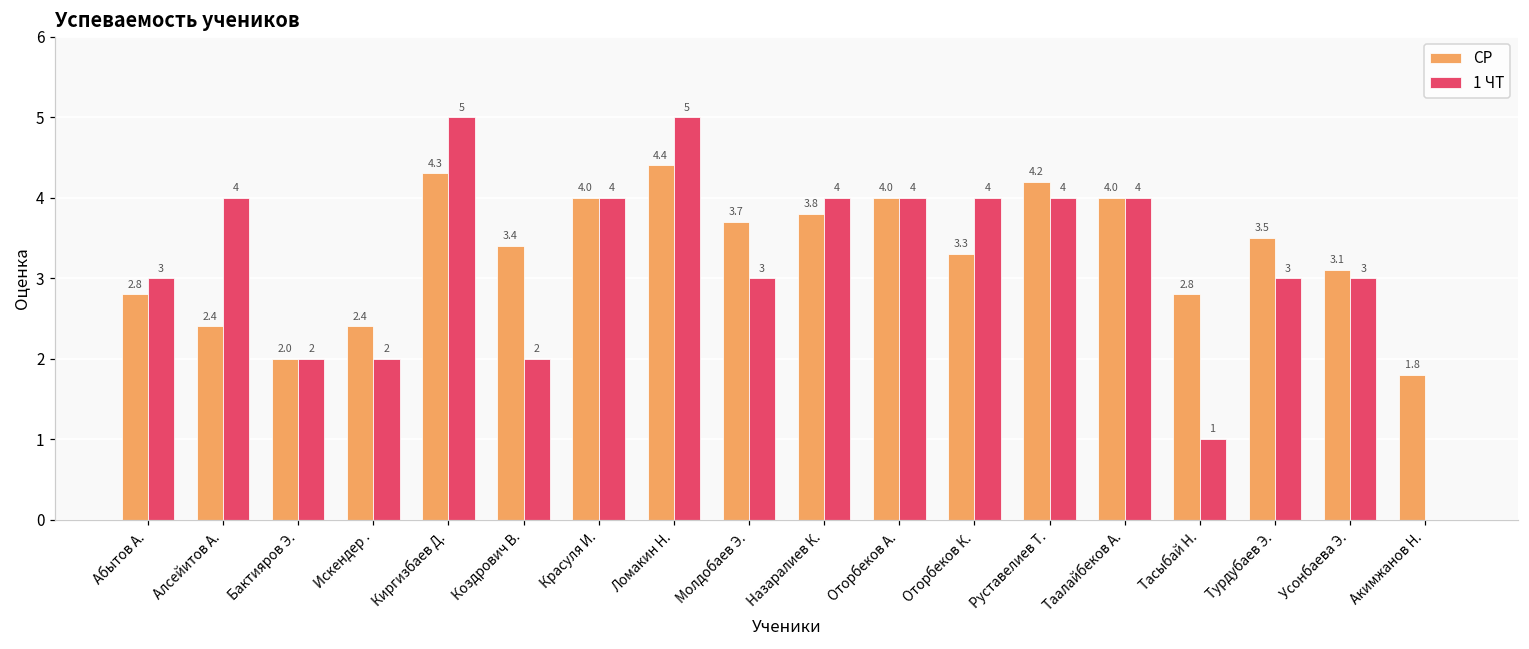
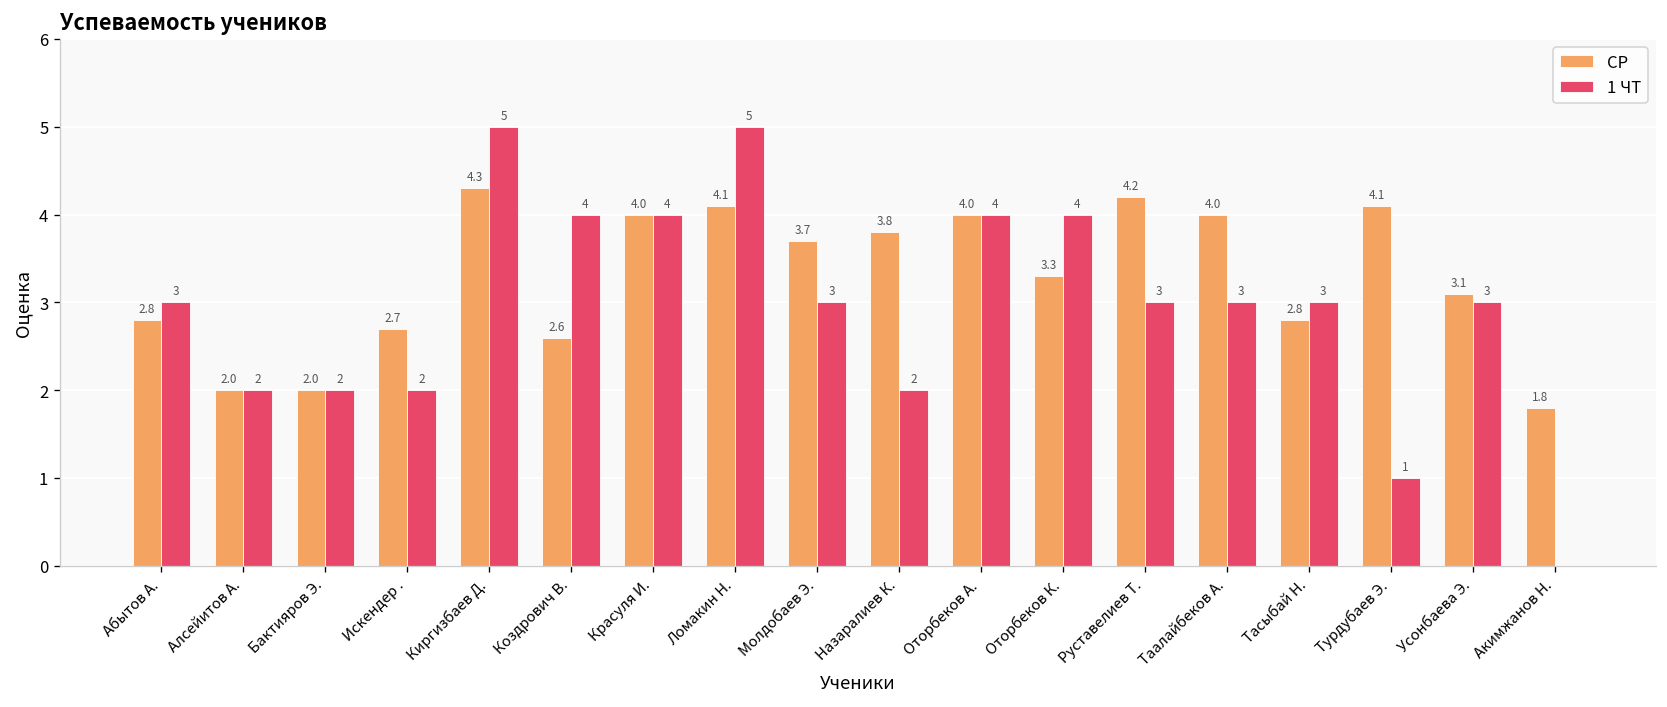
СР, Алсейитов А.: 2.4 -> 2.0
1 ЧТ, Алсейитов А.: 4 -> 2
СР, Искендер .: 2.4 -> 2.7
СР, Коздрович В.: 3.4 -> 2.6
1 ЧТ, Коздрович В.: 2 -> 4
СР, Ломакин Н.: 4.4 -> 4.1
1 ЧТ, Назаралиев К.: 4 -> 2
1 ЧТ, Руставелиев Т.: 4 -> 3
1 ЧТ, Таалайбеков А.: 4 -> 3
1 ЧТ, Тасыбай Н.: 1 -> 3
СР, Турдубаев Э.: 3.5 -> 4.1
1 ЧТ, Турдубаев Э.: 3 -> 1
